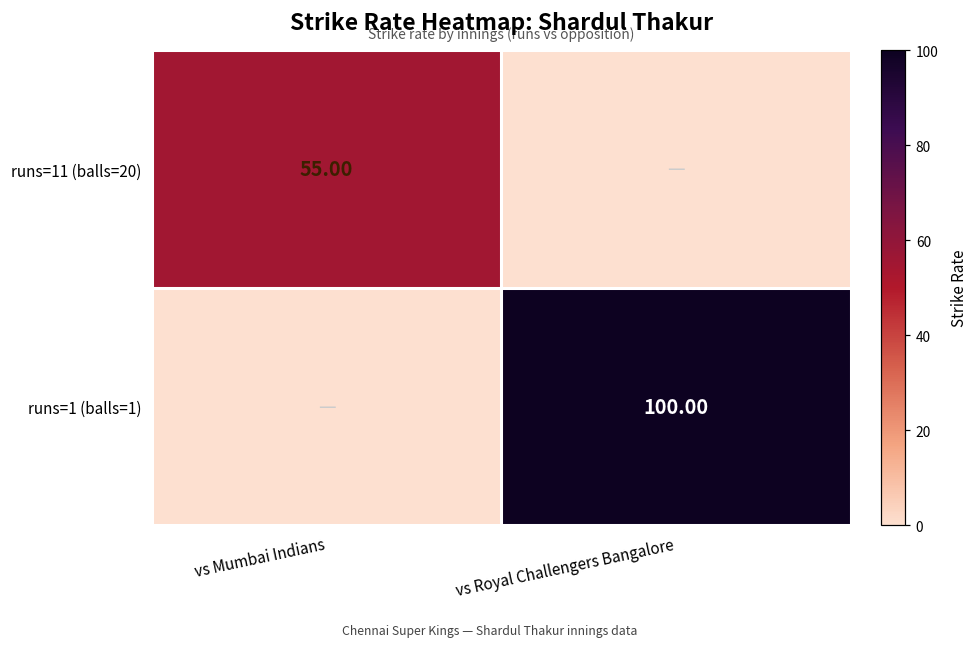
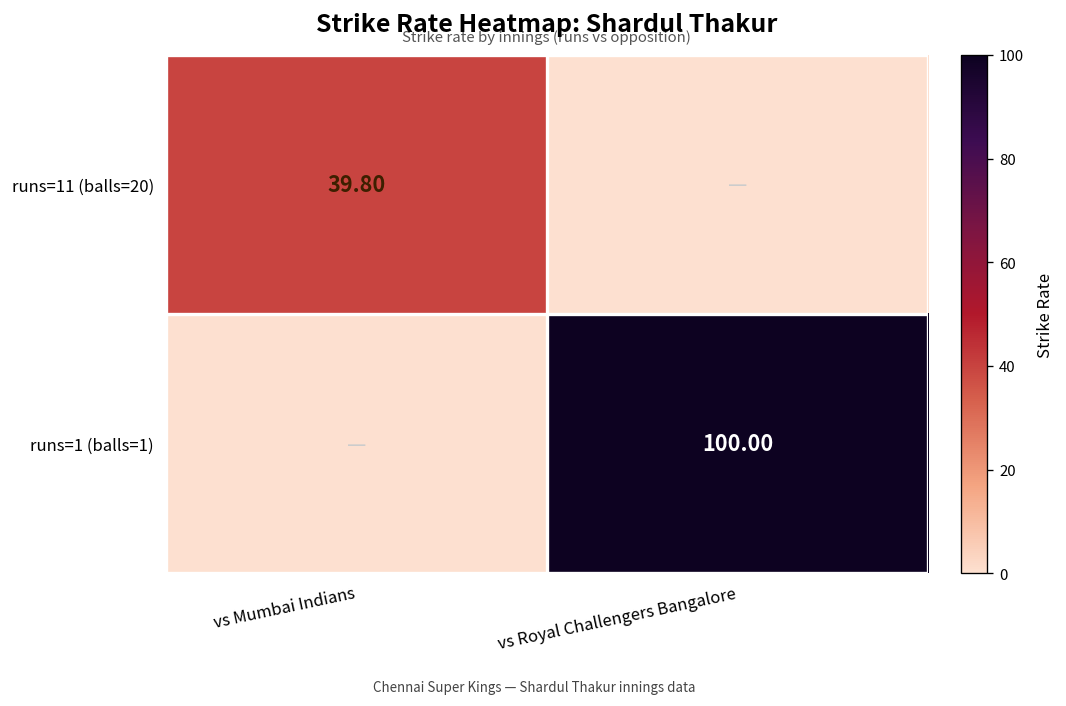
runs=11 (balls=20), vs Mumbai Indians: 55.00 -> 39.80
